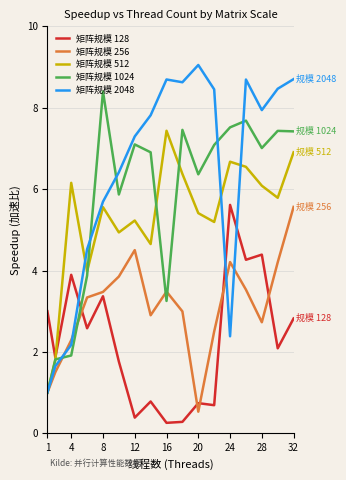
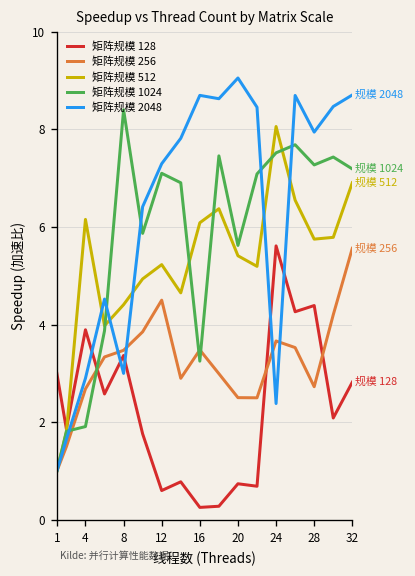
矩阵规模 256, 4: 2.3 -> 2.7
矩阵规模 2048, 4: 2.2 -> 2.9
矩阵规模 512, 8: 5.6 -> 4.4
矩阵规模 2048, 8: 5.7 -> 3.0
矩阵规模 128, 12: 0.4 -> 0.6
矩阵规模 512, 16: 7.4 -> 6.1
矩阵规模 256, 20: 0.5 -> 2.5
矩阵规模 1024, 20: 6.4 -> 5.6
矩阵规模 256, 24: 4.2 -> 3.7
矩阵规模 512, 24: 6.7 -> 8.1
矩阵规模 512, 28: 6.1 -> 5.8
矩阵规模 1024, 28: 7.0 -> 7.3
矩阵规模 1024, 32: 7.4 -> 7.2
